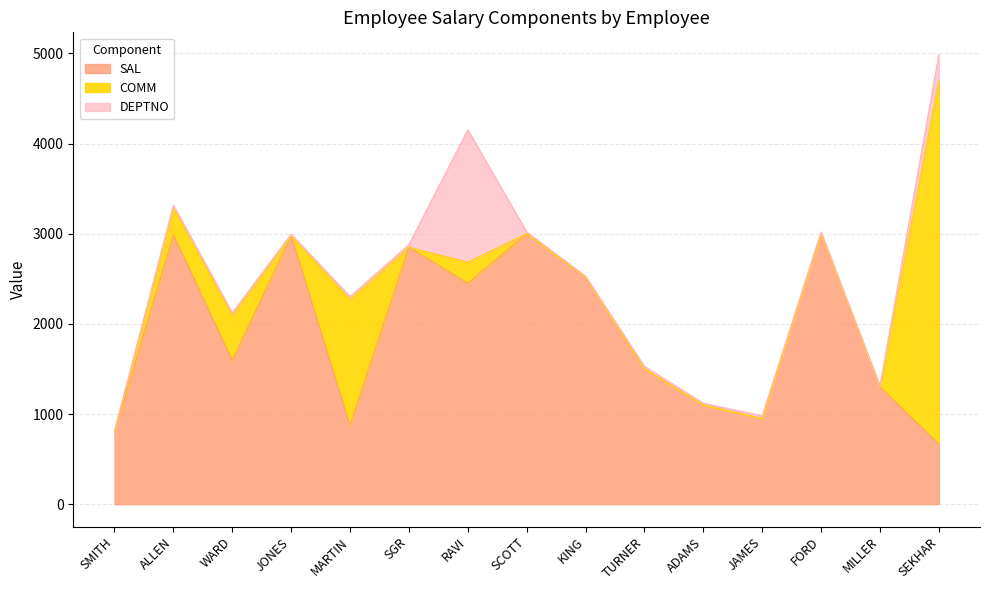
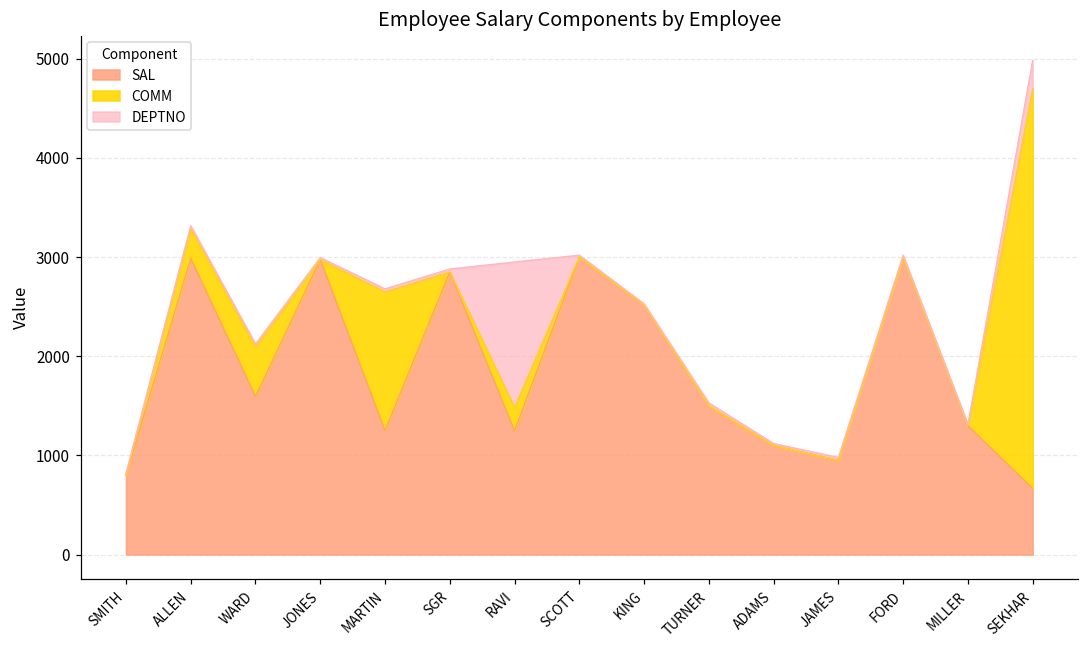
SAL, MARTIN: 900 -> 1300
SAL, RAVI: 2500 -> 1200
